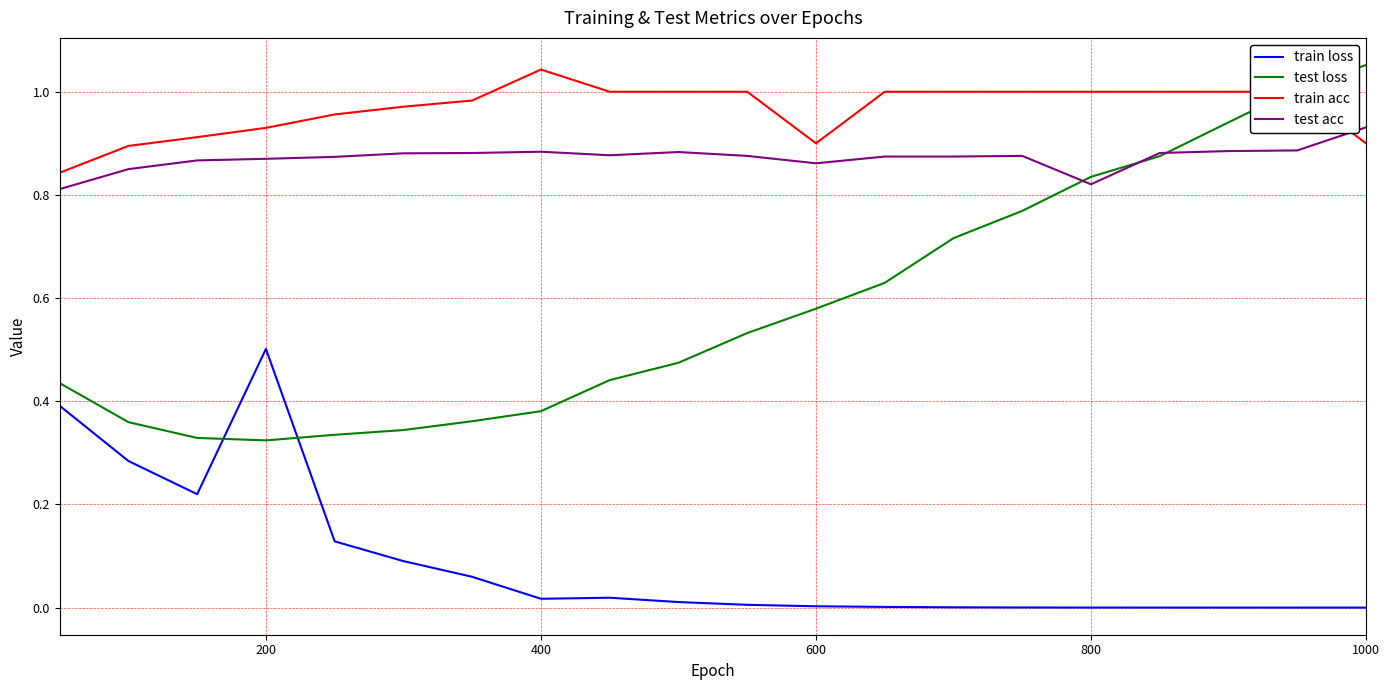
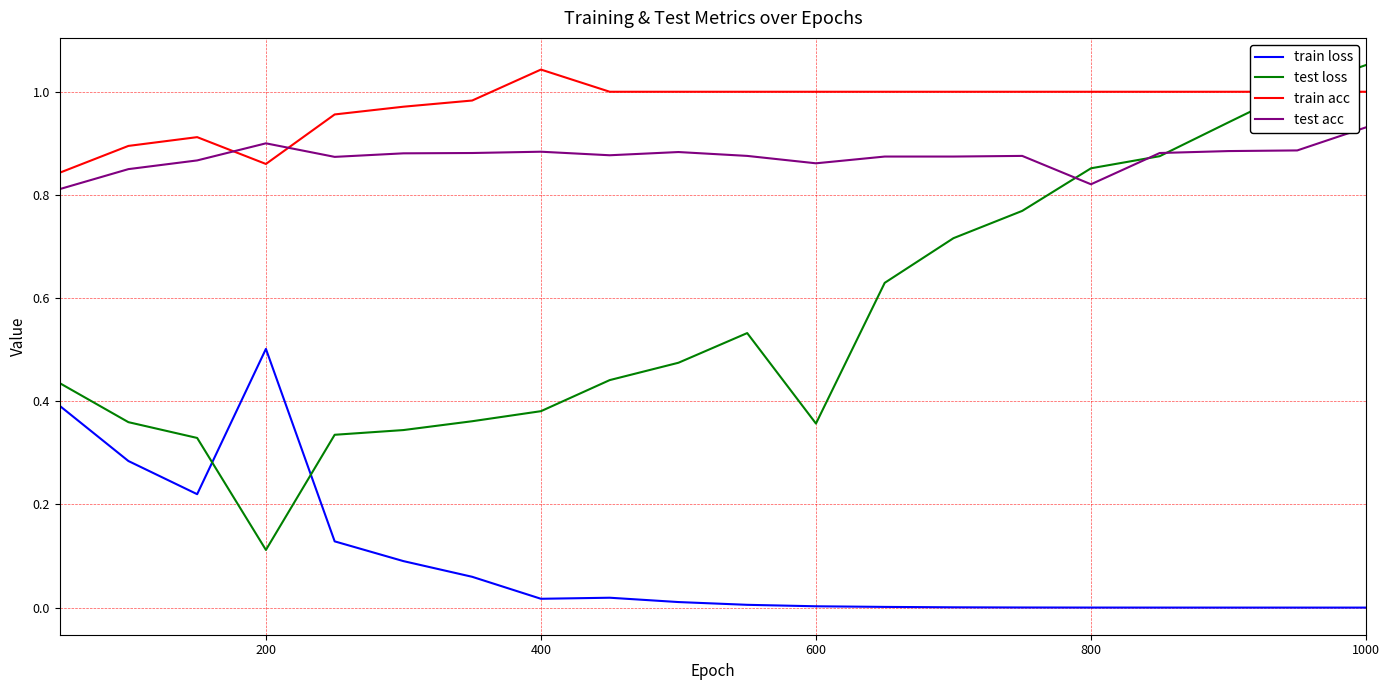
test loss, 200: 0.32 -> 0.11
train acc, 200: 0.93 -> 0.86
test acc, 200: 0.87 -> 0.90
test loss, 600: 0.58 -> 0.36
train acc, 600: 0.9 -> 1.0
test loss, 800: 0.84 -> 0.85
train acc, 1000: 0.9 -> 1.0
